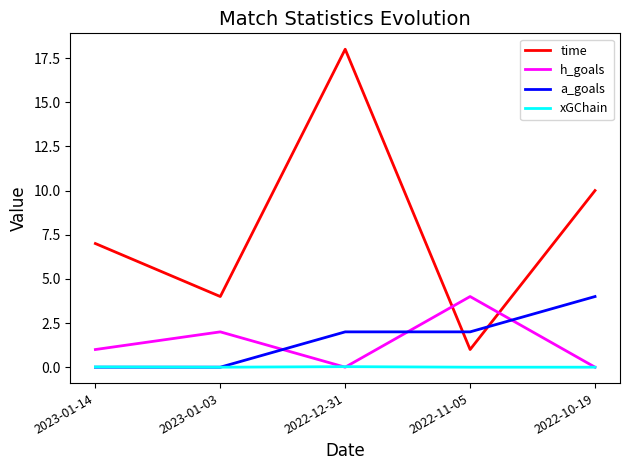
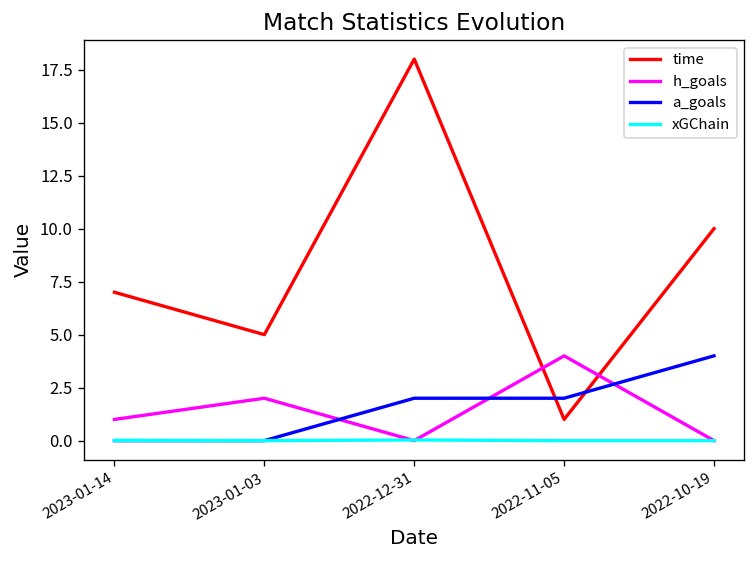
time, 2023-01-03: 4 -> 5
